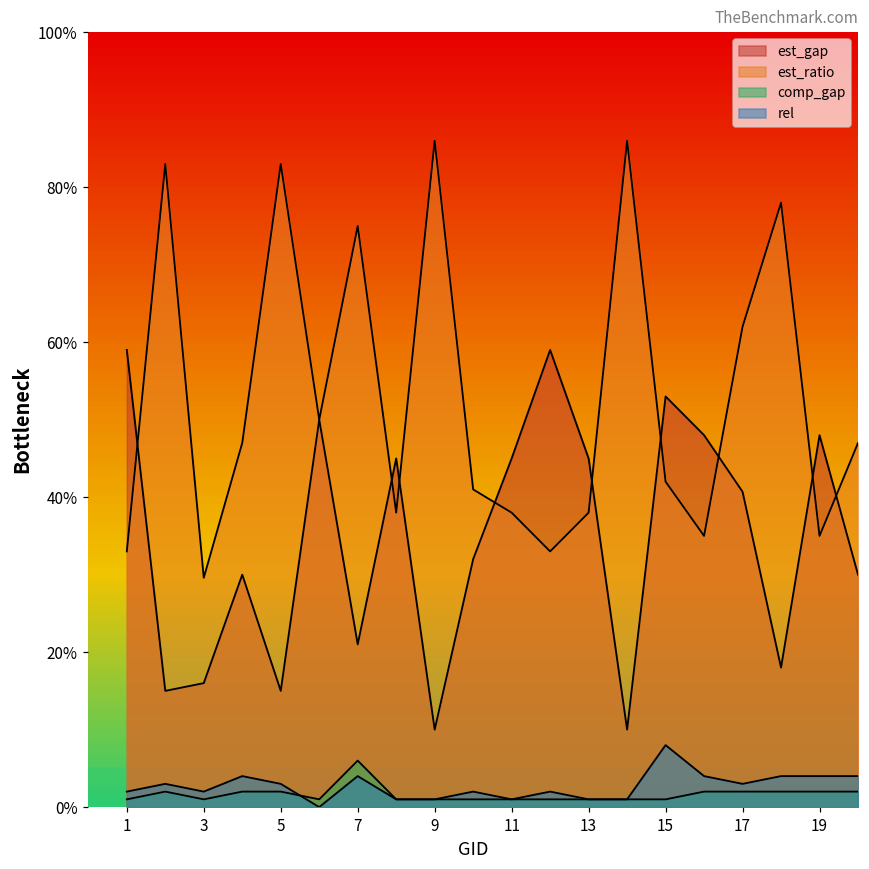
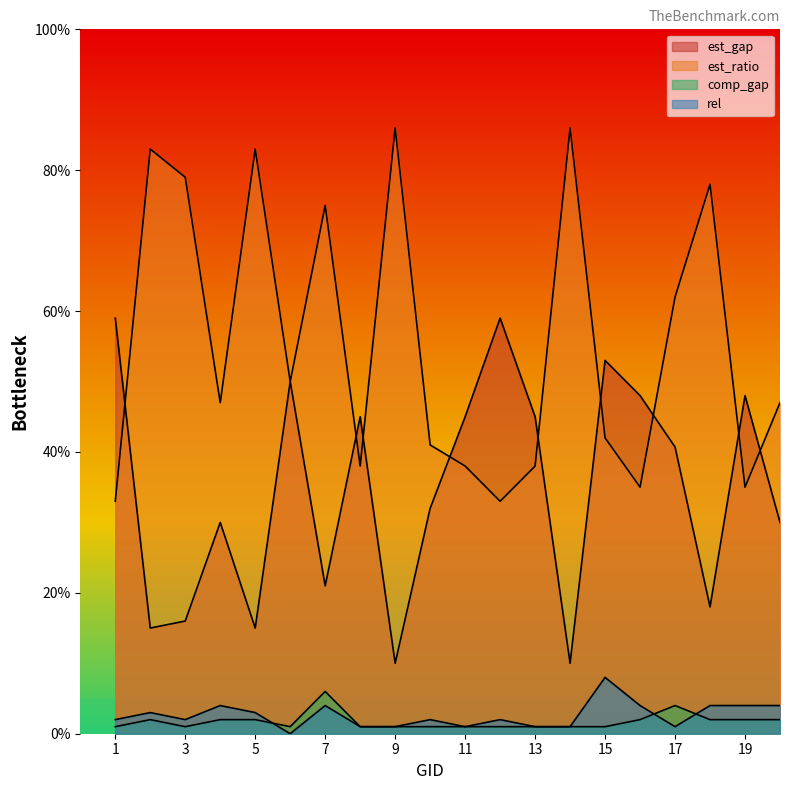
est_ratio, 3: 30% -> 79%
comp_gap, 17: 2% -> 4%
rel, 17: 3% -> 1%
